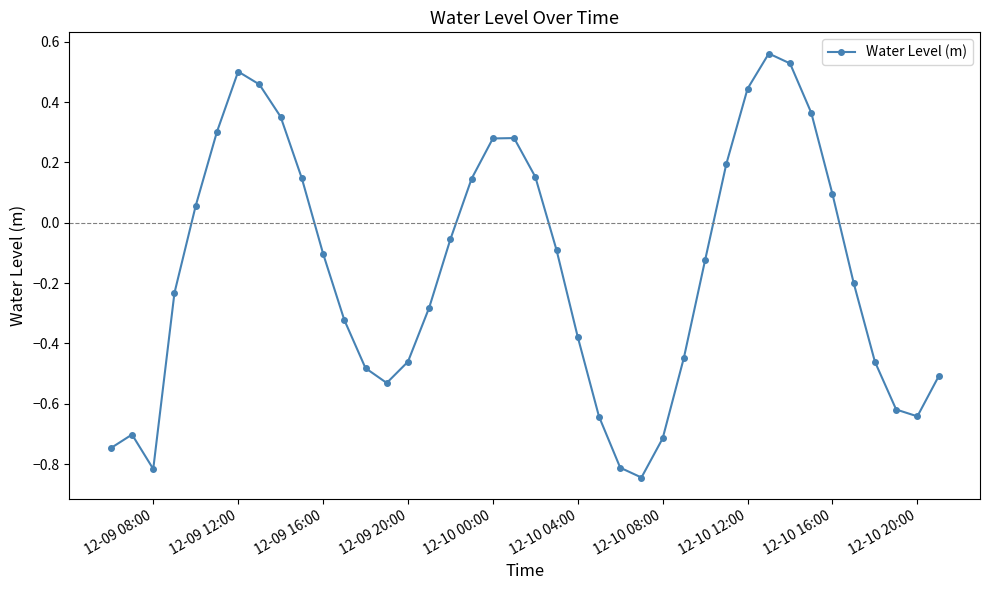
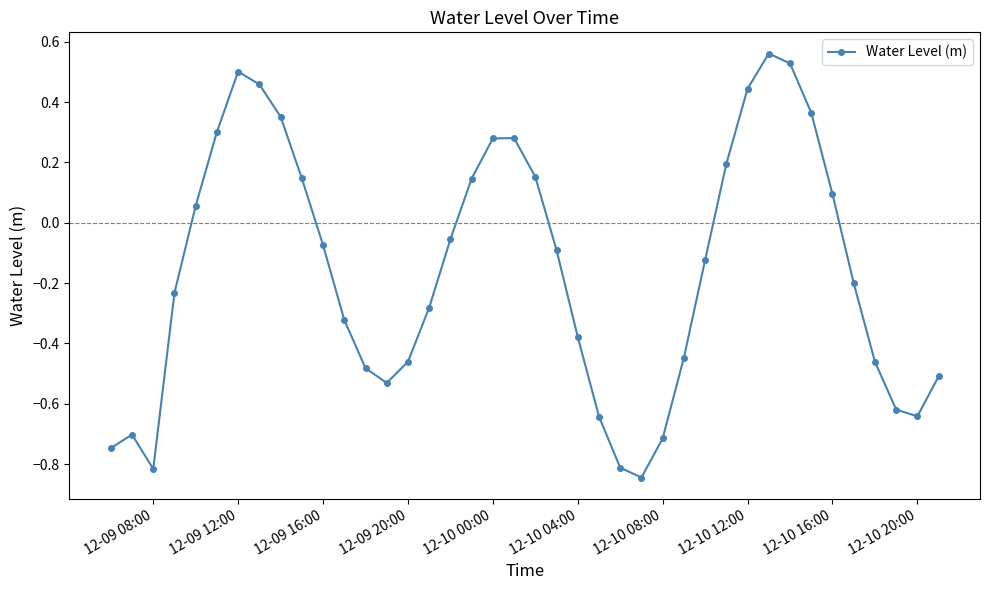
12-09 16:00: -0.10 -> -0.07
